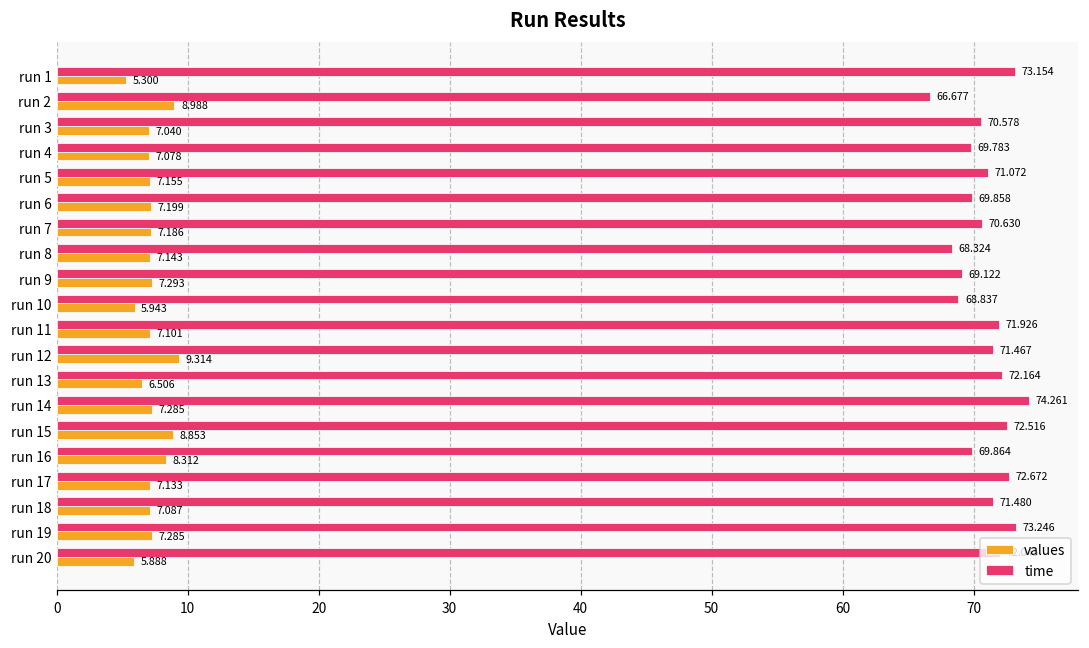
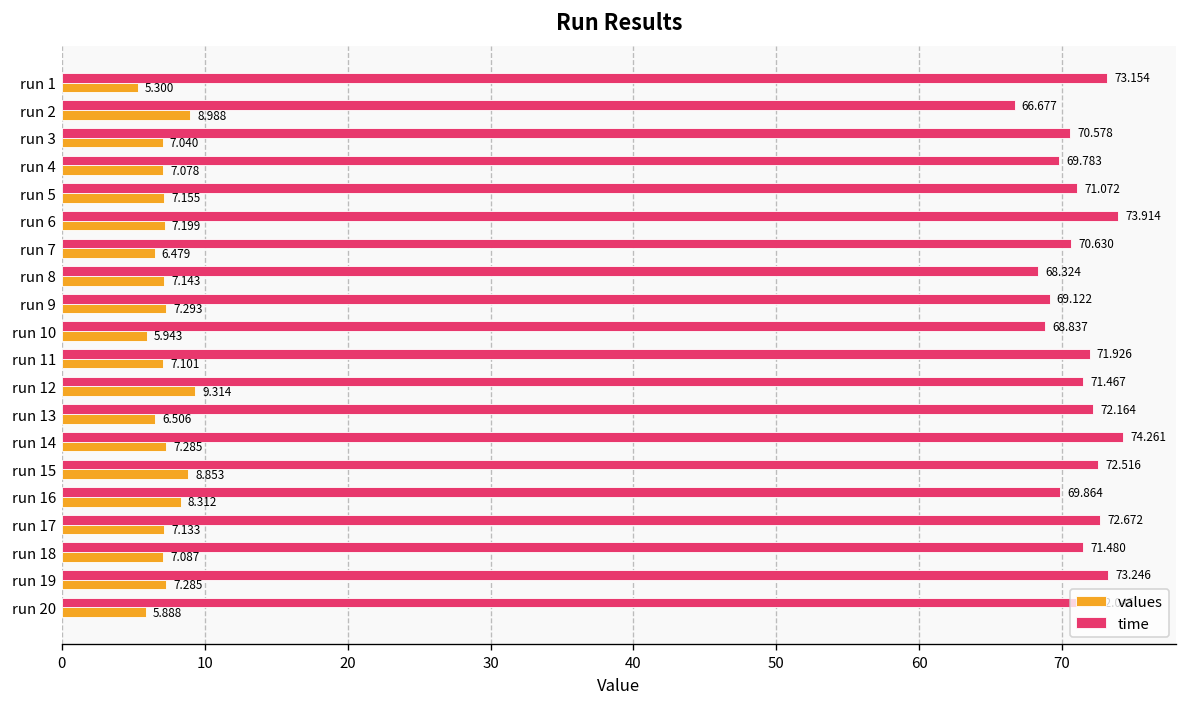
time, run 6: 69.858 -> 73.914
values, run 7: 7.186 -> 6.479
